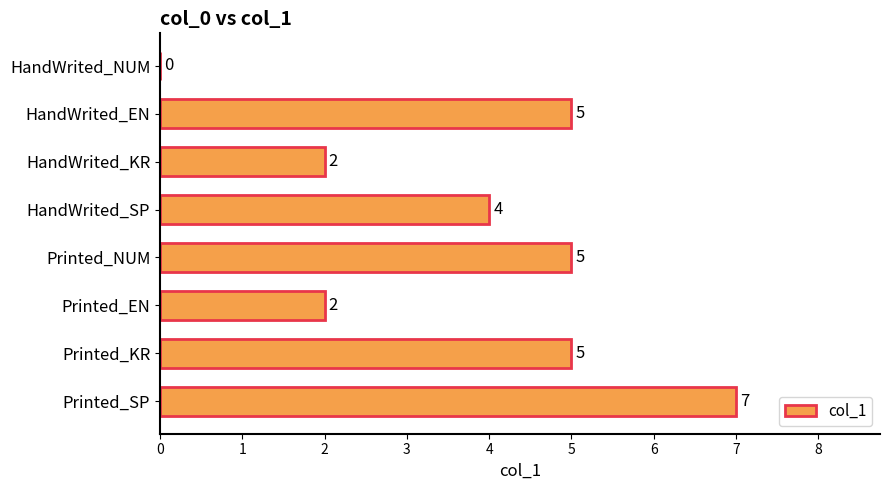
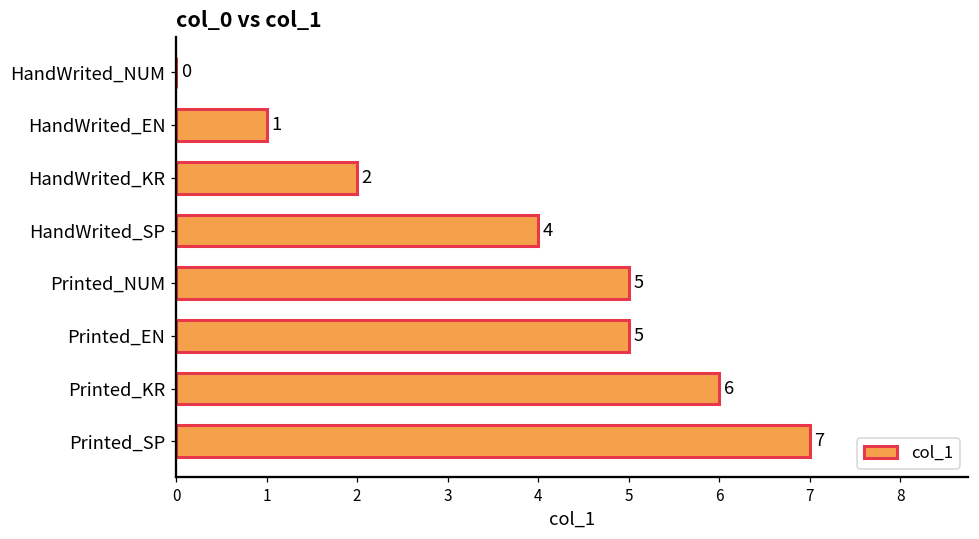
HandWrited_EN: 5 -> 1
Printed_EN: 2 -> 5
Printed_KR: 5 -> 6
